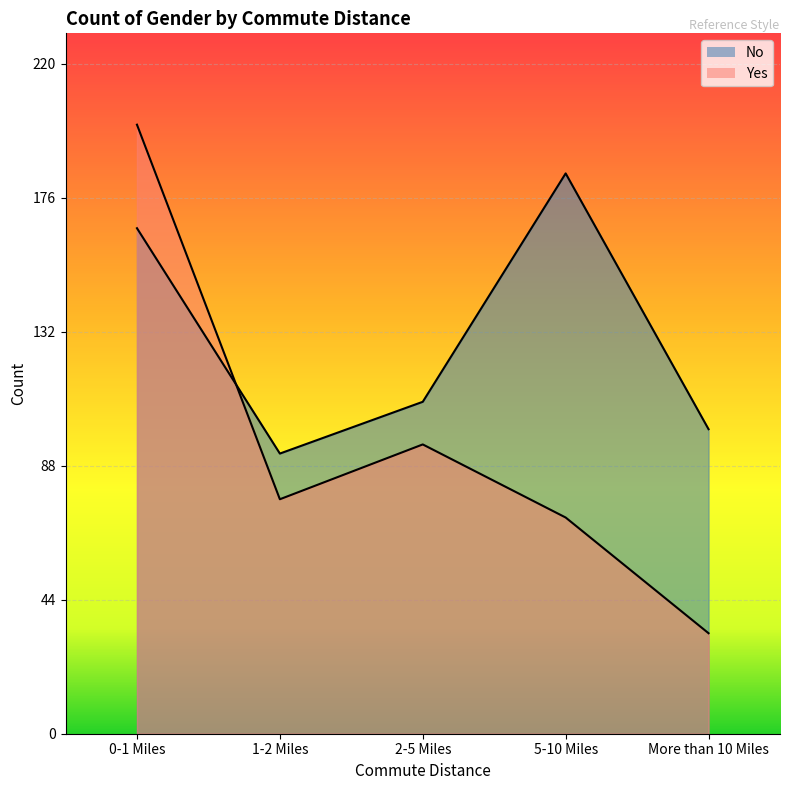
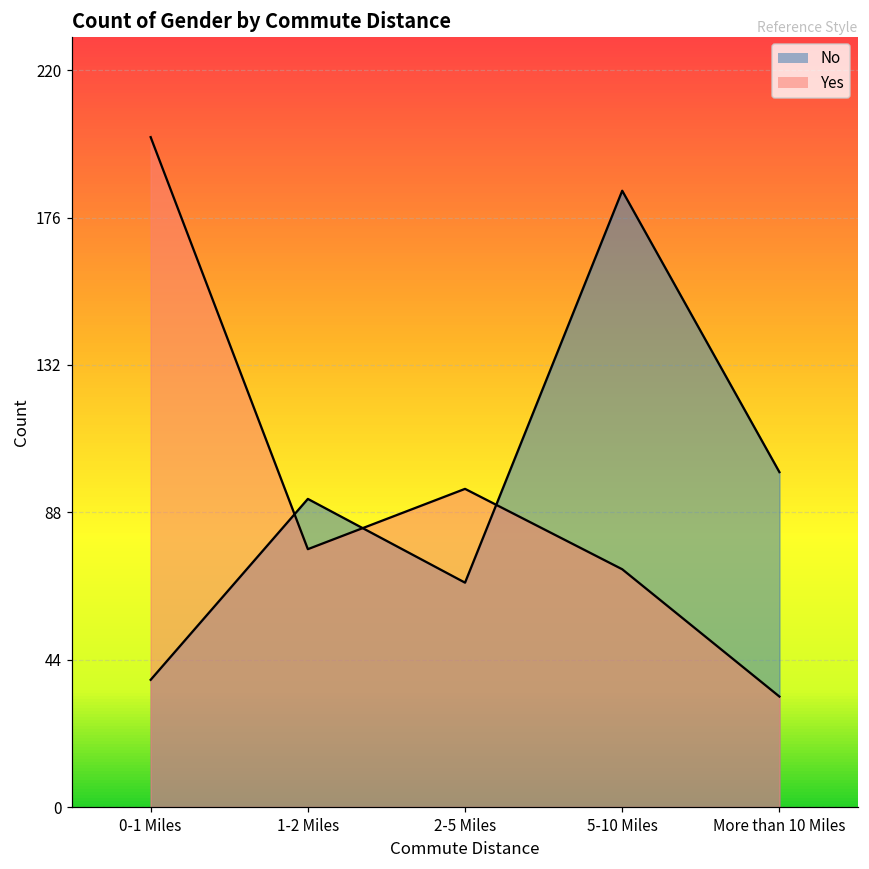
No, 0-1 Miles: 166 -> 38
No, 2-5 Miles: 109 -> 67
